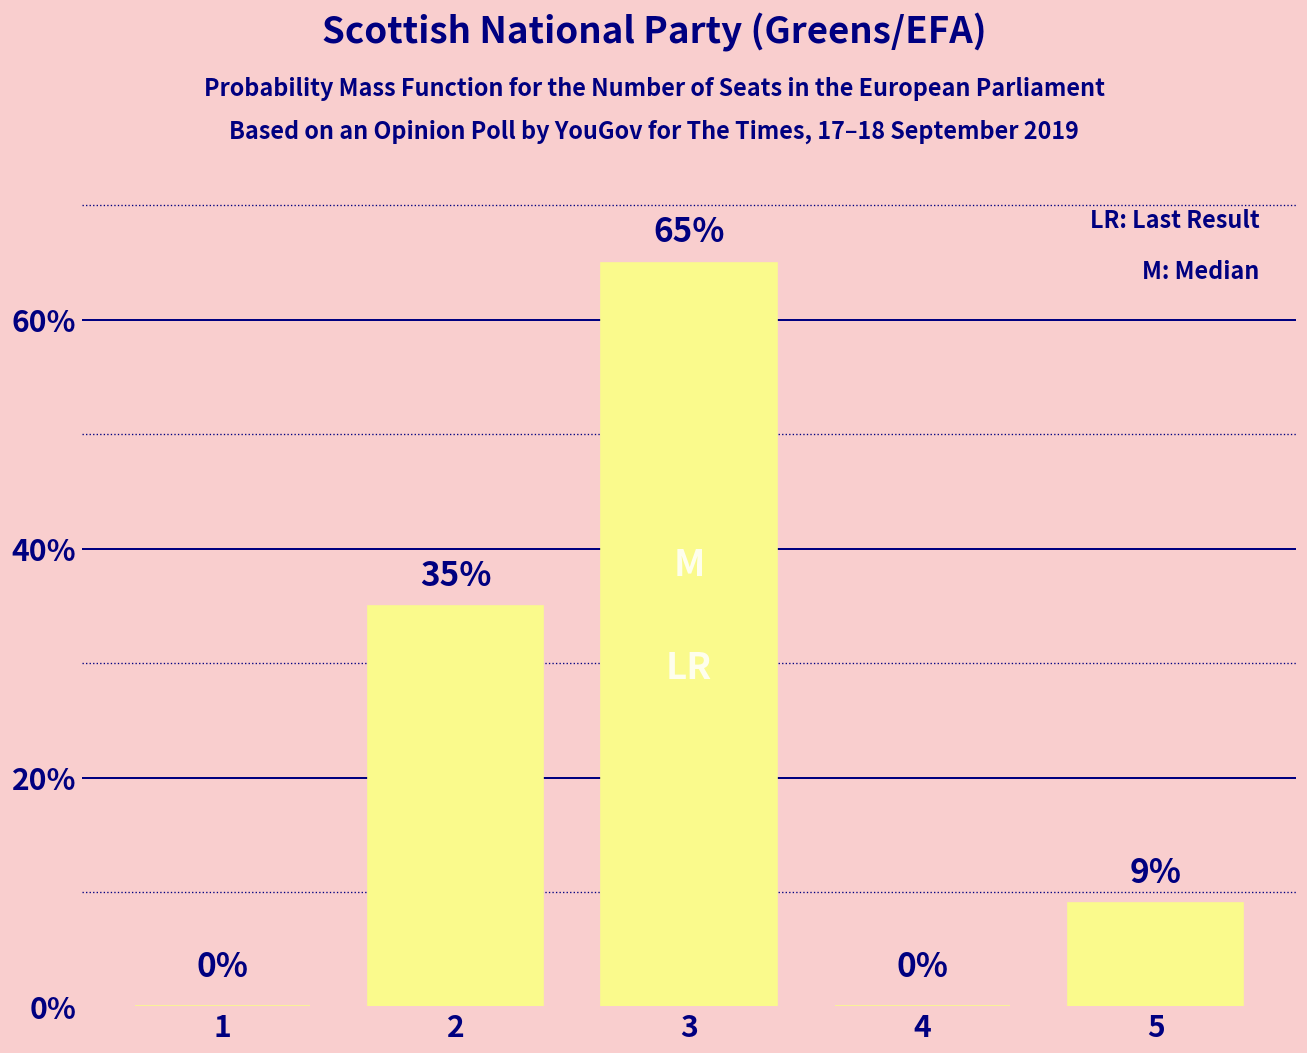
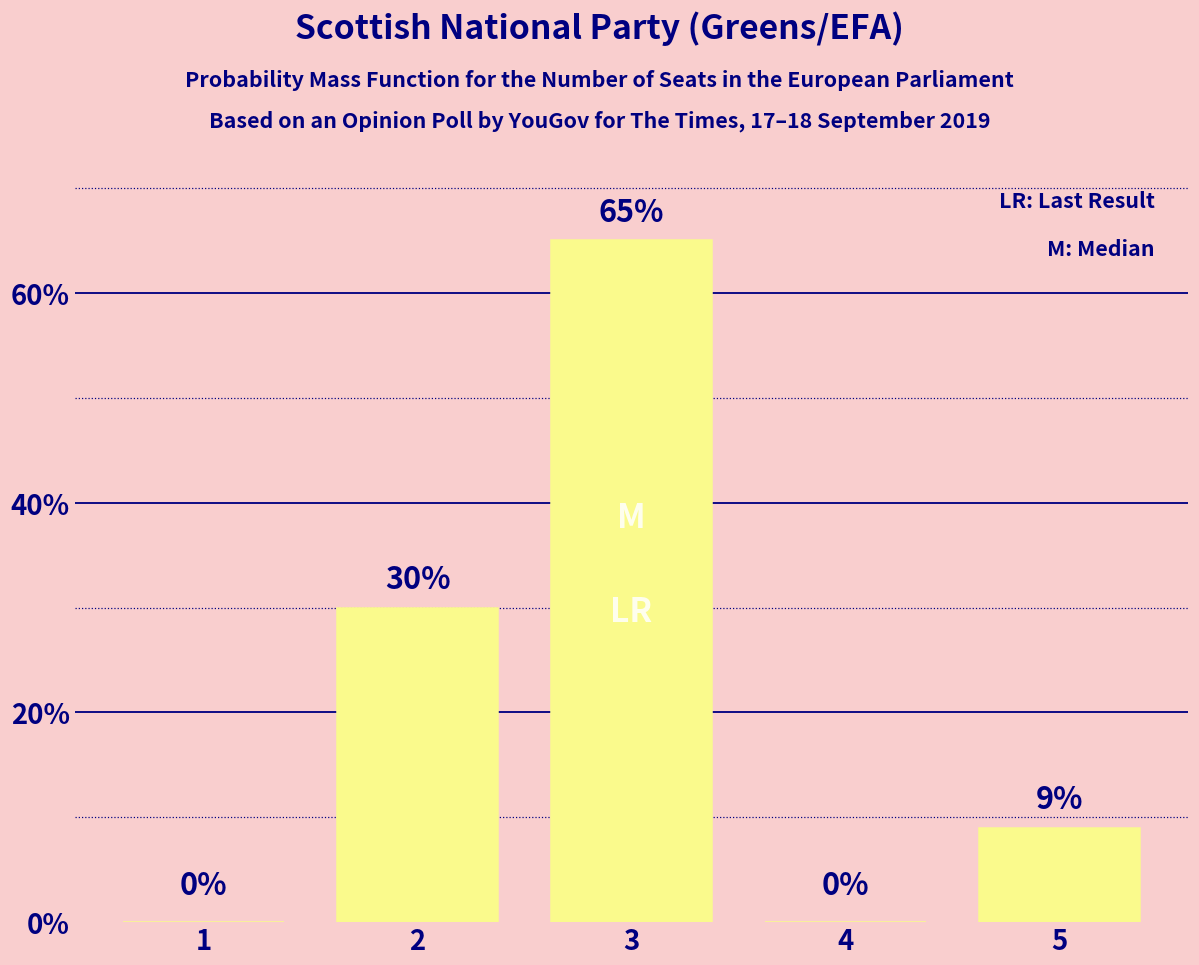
2: 35% -> 30%
